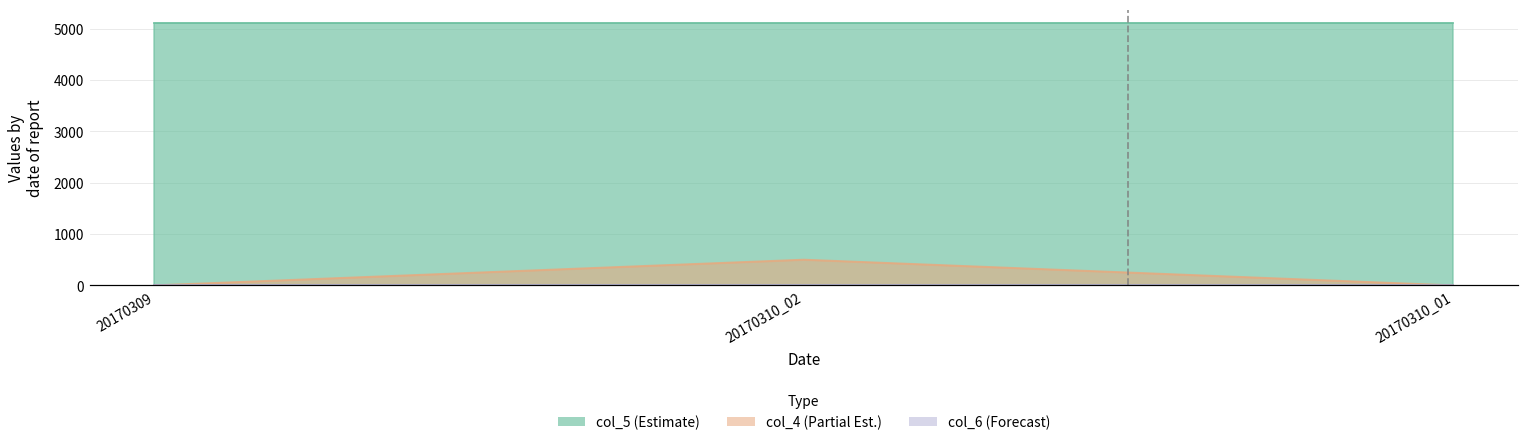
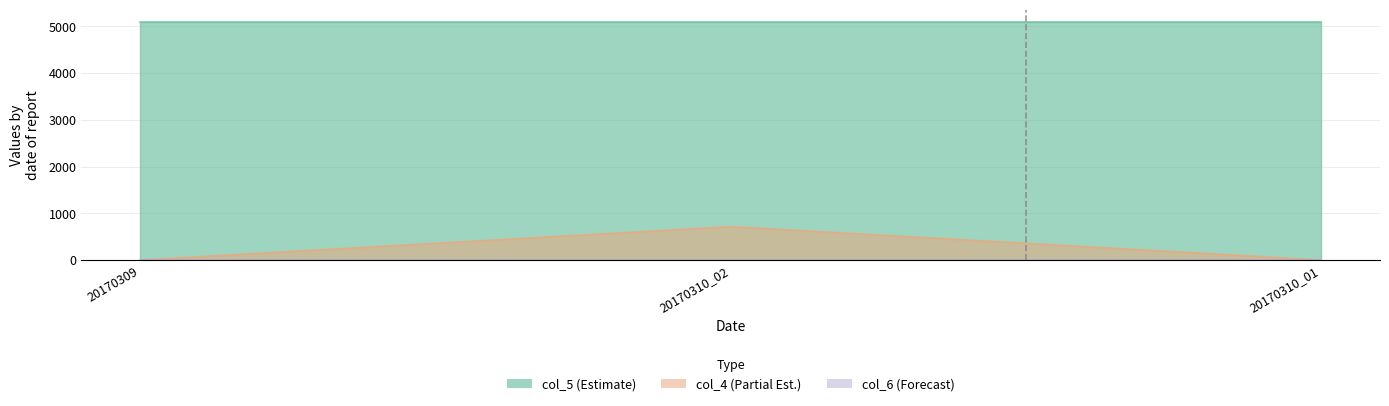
col_4 (Partial Est.), 20170310_02: 500 -> 700
